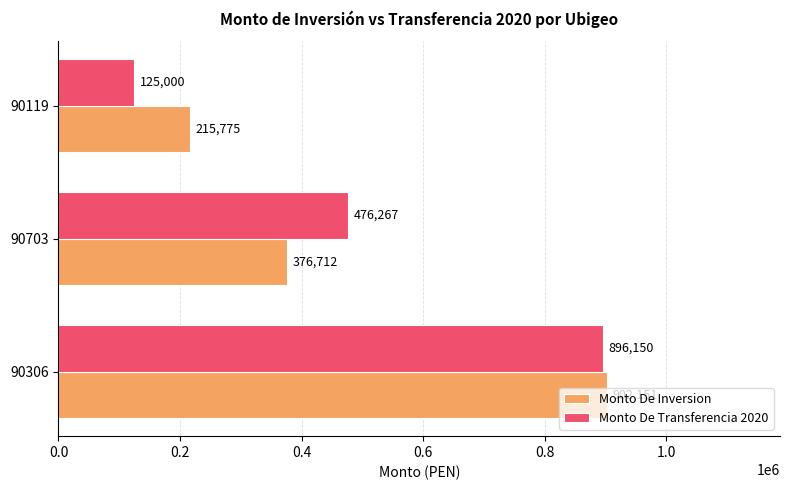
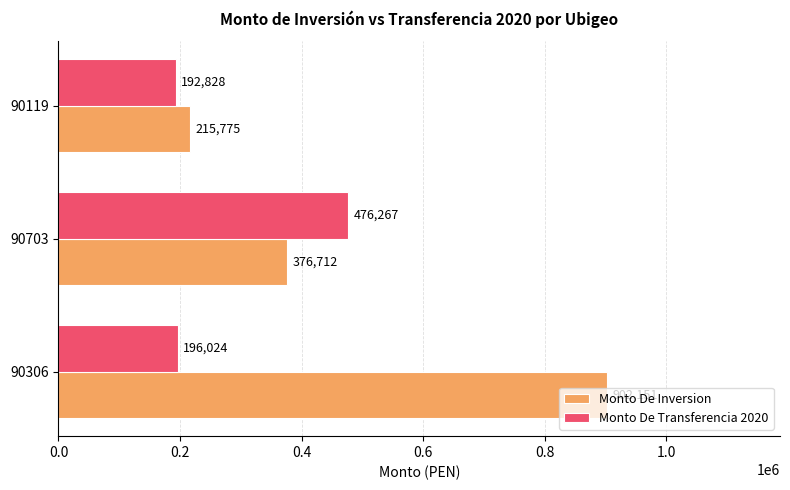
Monto De Transferencia 2020, 90119: 125,000 -> 192,828
Monto De Transferencia 2020, 90306: 896,150 -> 196,024
